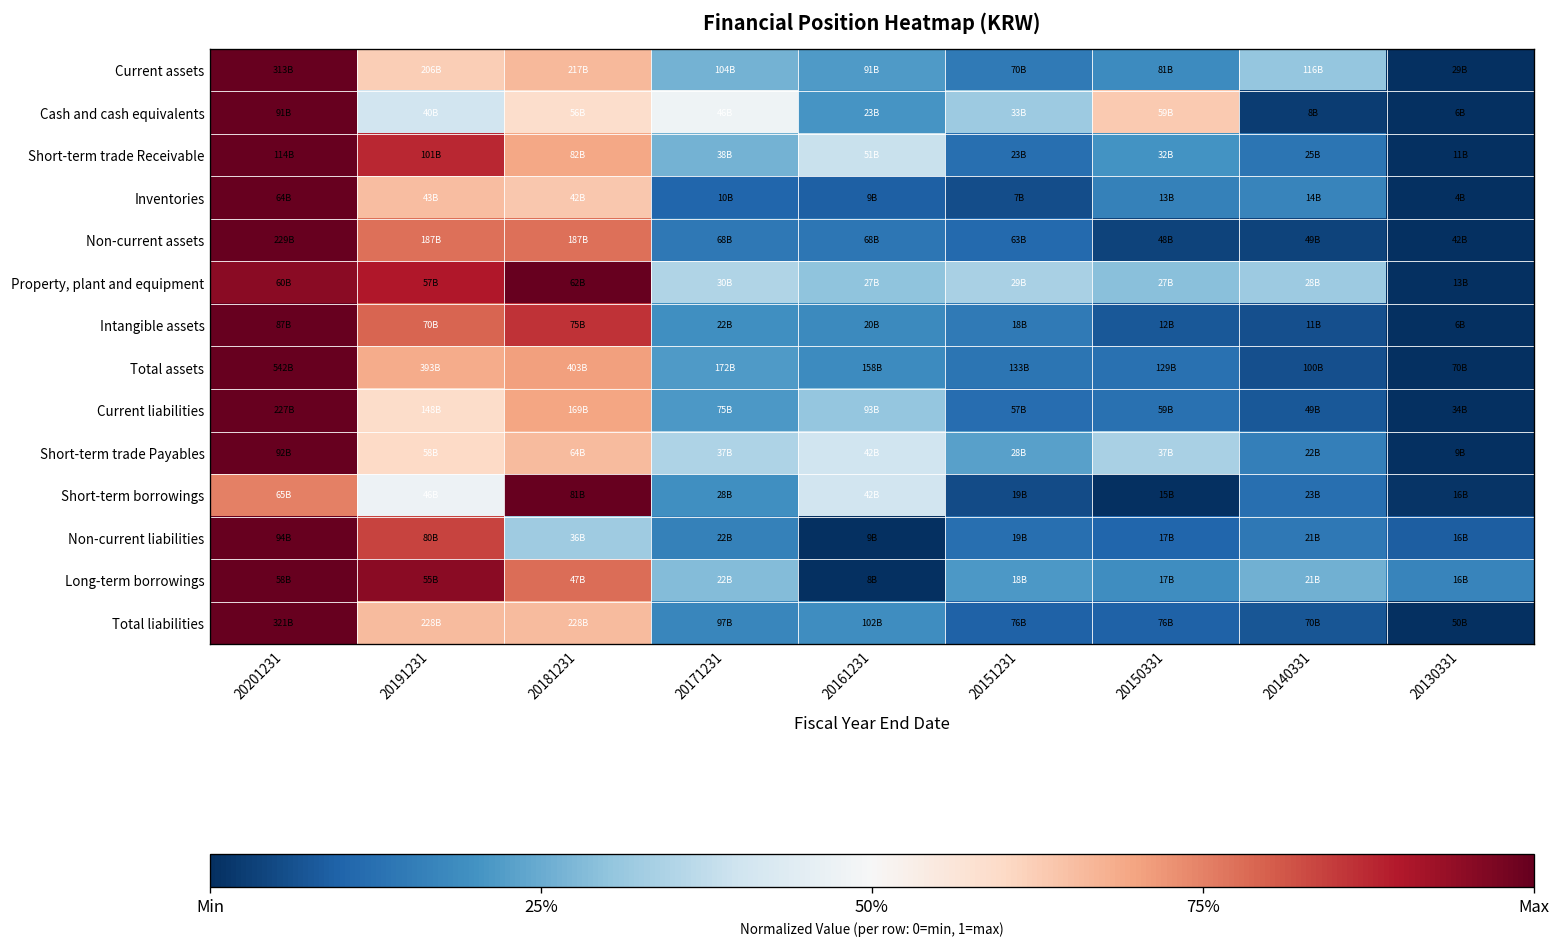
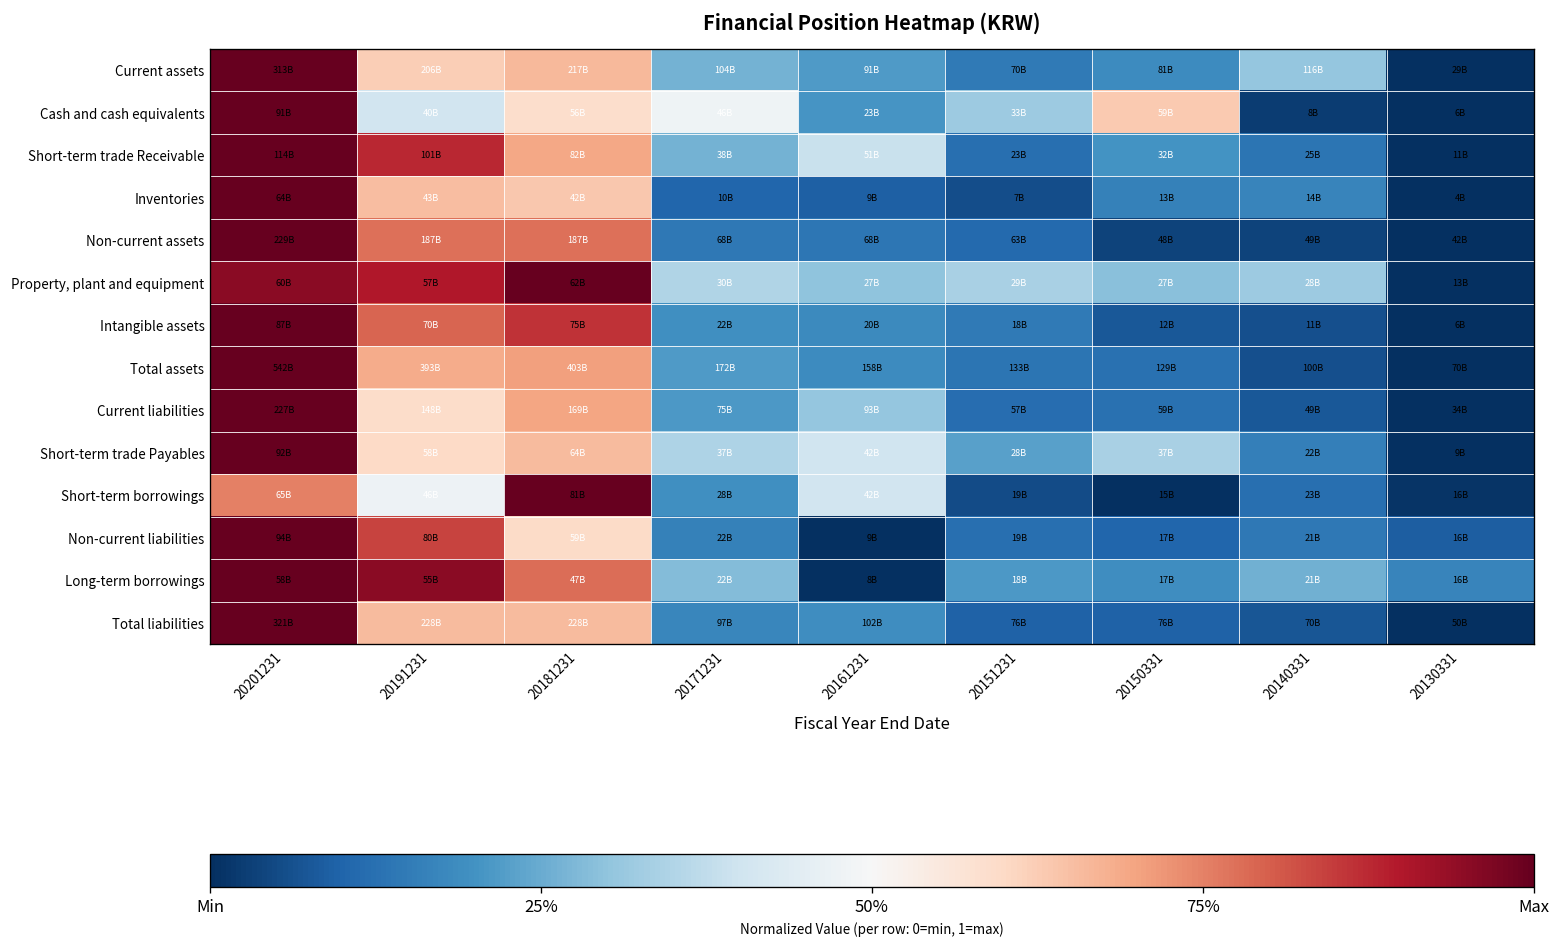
Non-current liabilities, 20181231: 36B -> 59B
